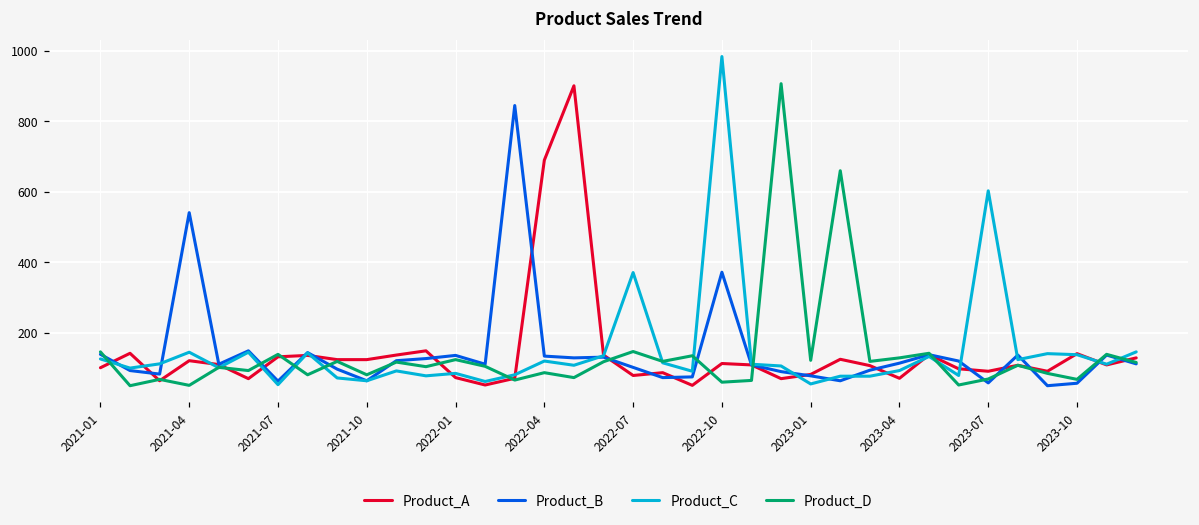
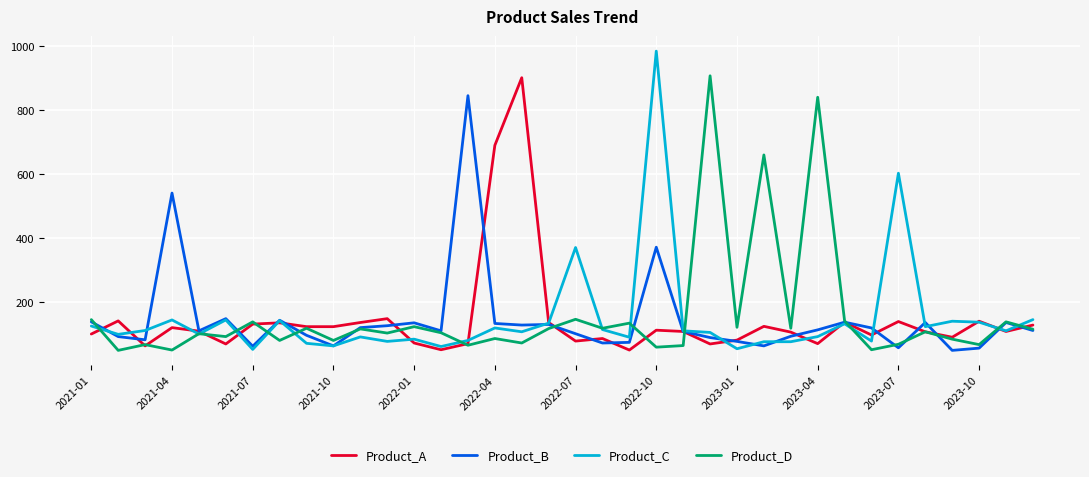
Product_D, 2023-04: 130 -> 840
Product_A, 2023-07: 90 -> 140
